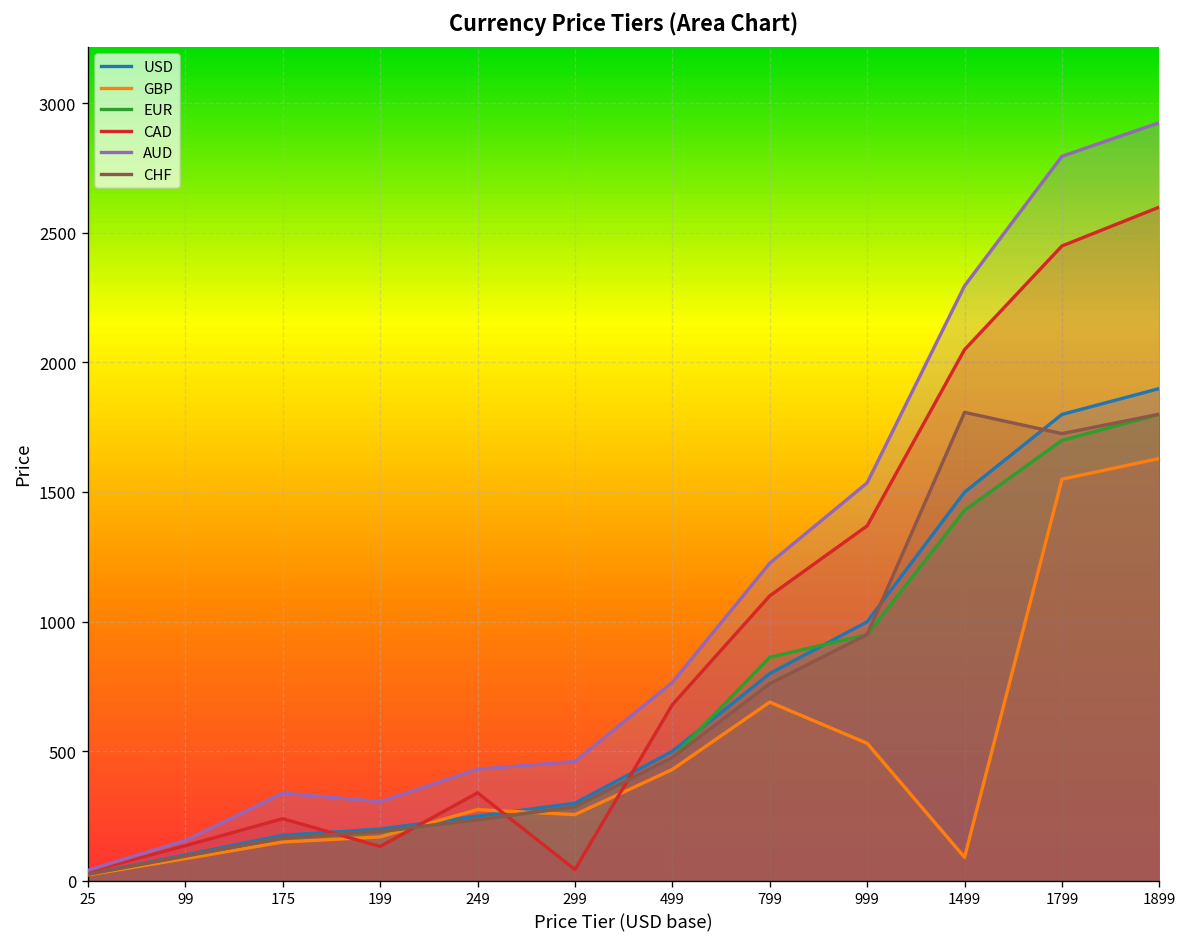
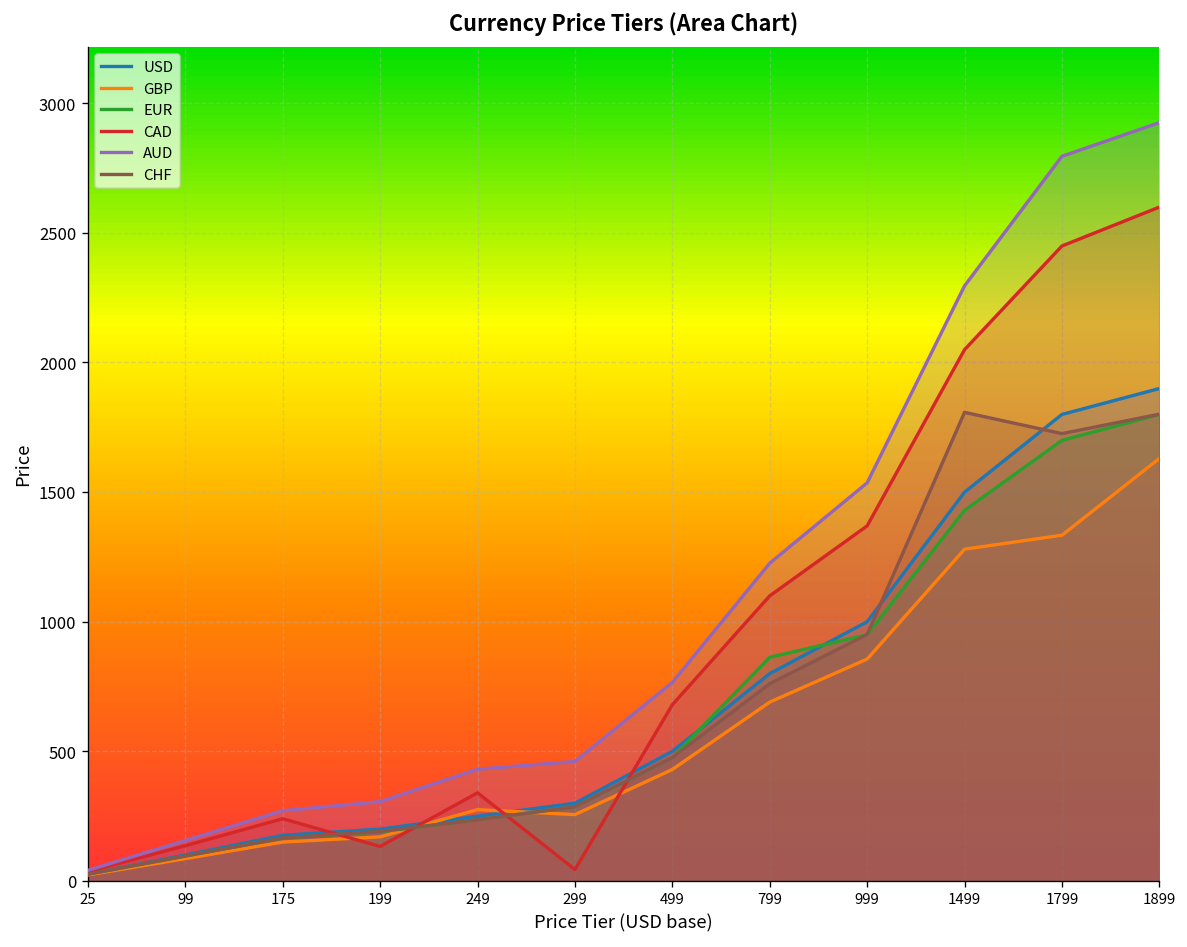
AUD, 175: 340 -> 270
GBP, 999: 530 -> 860
GBP, 1499: 90 -> 1280
GBP, 1799: 1550 -> 1330
